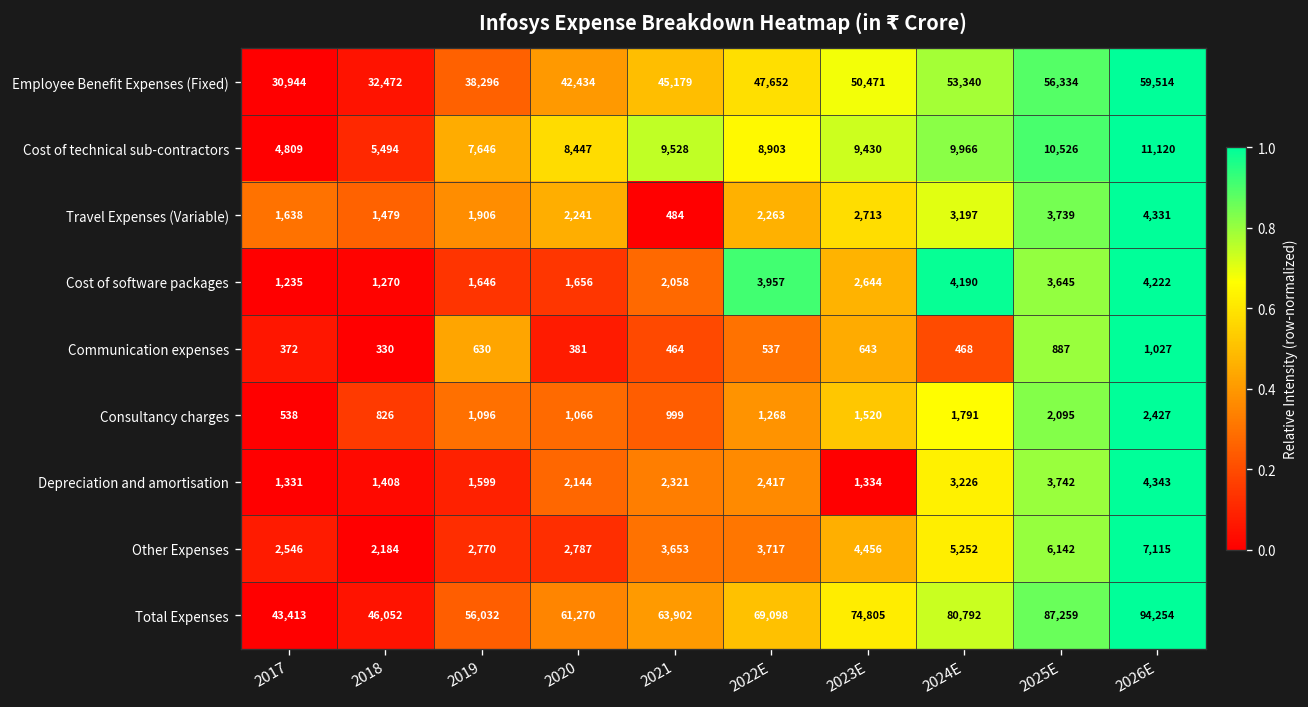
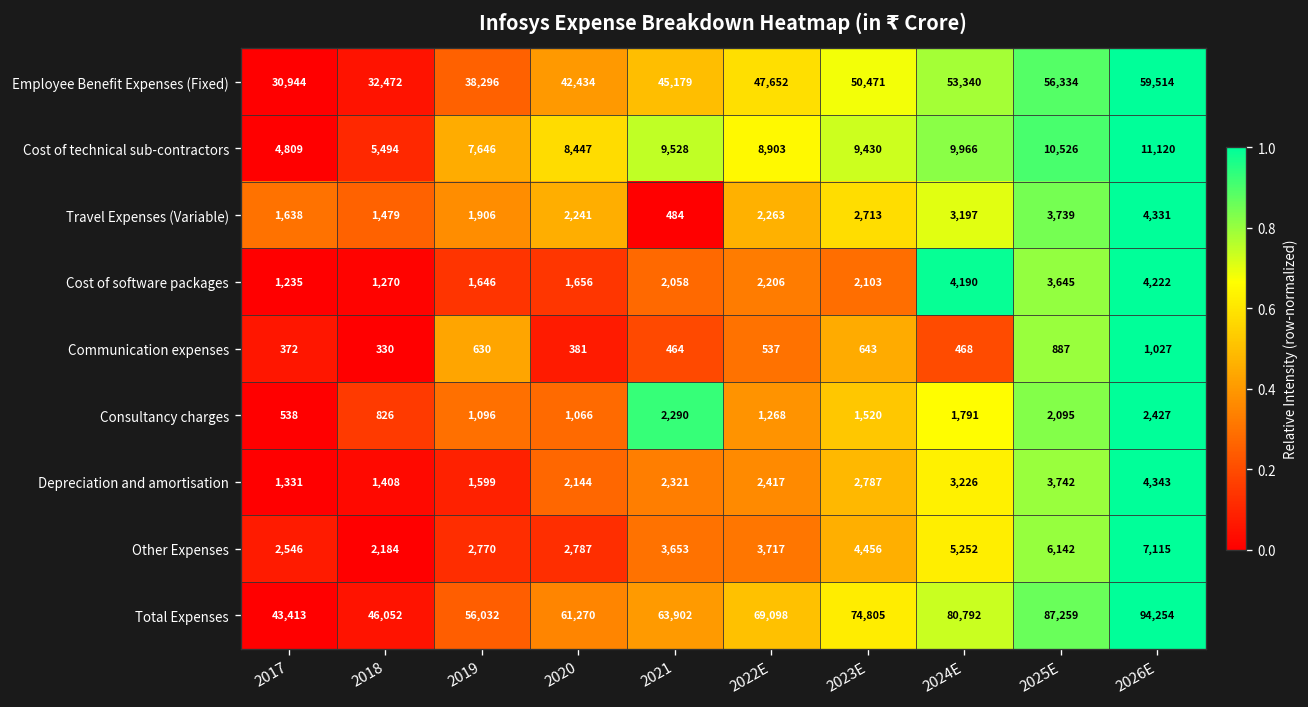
Cost of software packages, 2022E: 3,957 -> 2,206
Cost of software packages, 2023E: 2,644 -> 2,103
Consultancy charges, 2021: 999 -> 2,290
Depreciation and amortisation, 2023E: 1,334 -> 2,787
